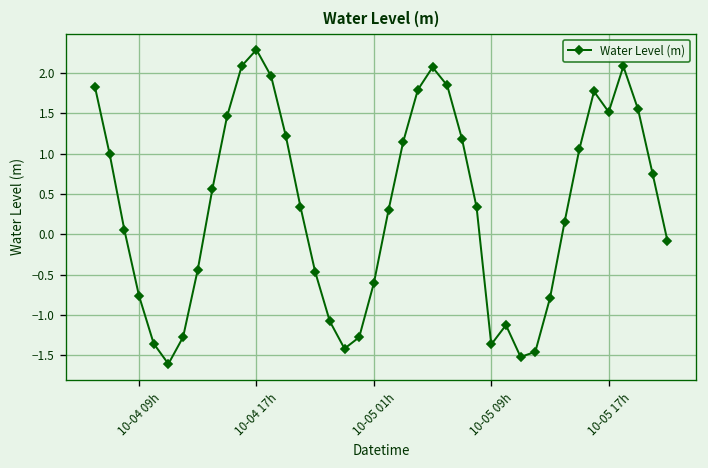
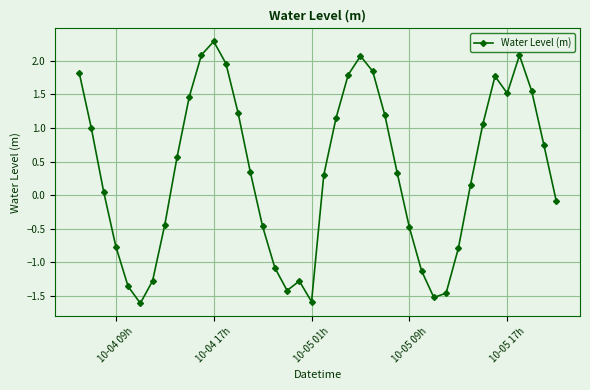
10-05 01h: -0.6 -> -1.6
10-05 09h: -1.4 -> -0.5
